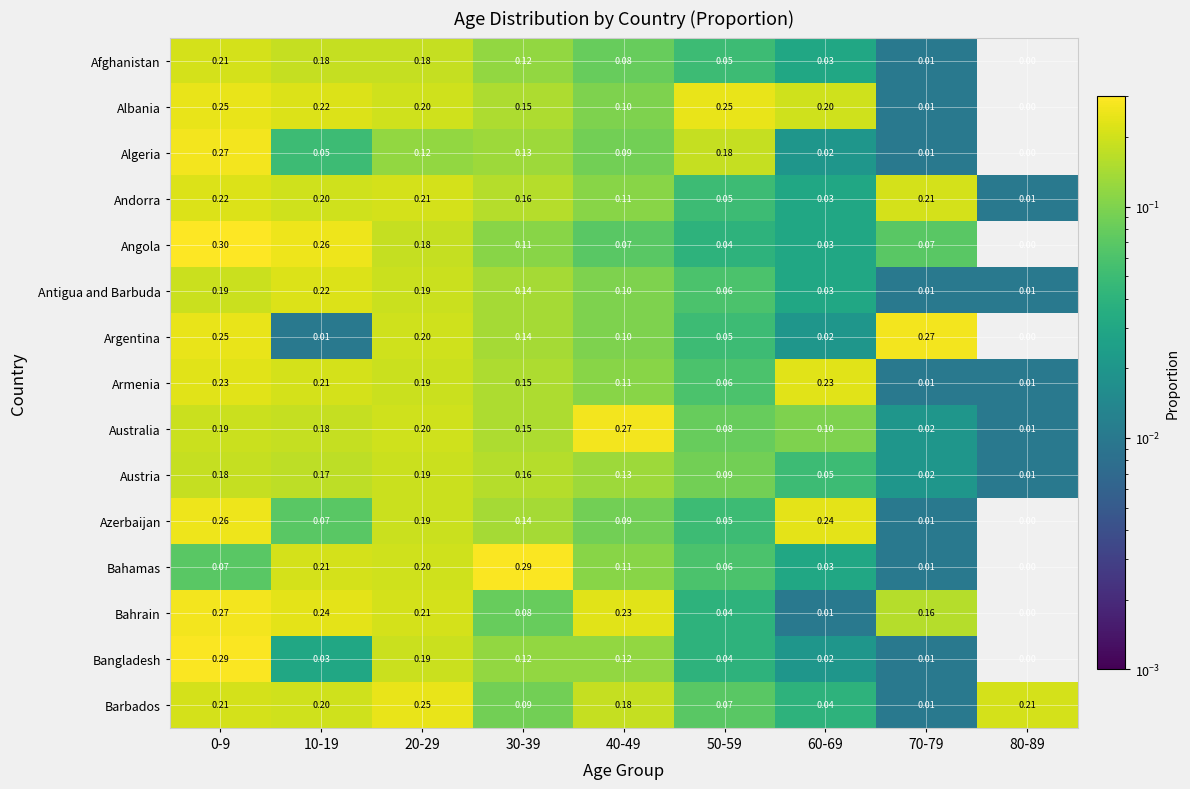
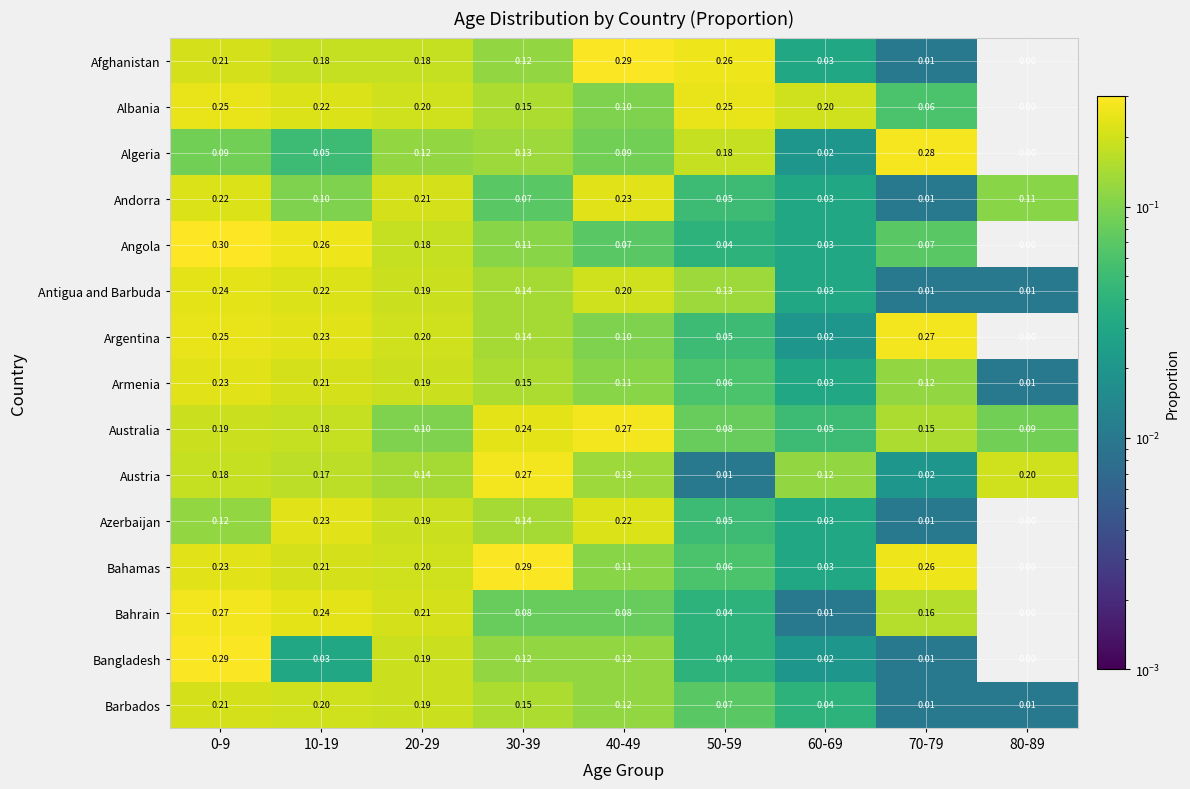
Afghanistan, 40-49: 0.08 -> 0.29
Afghanistan, 50-59: 0.05 -> 0.26
Albania, 70-79: 0.01 -> 0.06
Algeria, 0-9: 0.27 -> 0.09
Algeria, 70-79: 0.01 -> 0.28
Andorra, 10-19: 0.20 -> 0.10
Andorra, 30-39: 0.16 -> 0.07
Andorra, 40-49: 0.11 -> 0.23
Andorra, 70-79: 0.21 -> 0.01
Andorra, 80-89: 0.01 -> 0.11
Antigua and Barbuda, 0-9: 0.19 -> 0.24
Antigua and Barbuda, 40-49: 0.10 -> 0.20
Antigua and Barbuda, 50-59: 0.06 -> 0.13
Argentina, 10-19: 0.01 -> 0.23
Armenia, 60-69: 0.23 -> 0.03
Armenia, 70-79: 0.01 -> 0.12
Australia, 20-29: 0.20 -> 0.10
Australia, 30-39: 0.15 -> 0.24
Australia, 60-69: 0.10 -> 0.05
Australia, 70-79: 0.02 -> 0.15
Australia, 80-89: 0.01 -> 0.09
Austria, 20-29: 0.19 -> 0.14
Austria, 30-39: 0.16 -> 0.27
Austria, 50-59: 0.09 -> 0.01
Austria, 60-69: 0.05 -> 0.12
Austria, 80-89: 0.01 -> 0.20
Azerbaijan, 0-9: 0.26 -> 0.12
Azerbaijan, 10-19: 0.07 -> 0.23
Azerbaijan, 40-49: 0.09 -> 0.22
Azerbaijan, 60-69: 0.24 -> 0.03
Bahamas, 0-9: 0.07 -> 0.23
Bahamas, 70-79: 0.01 -> 0.26
Bahrain, 40-49: 0.23 -> 0.08
Barbados, 20-29: 0.25 -> 0.19
Barbados, 30-39: 0.09 -> 0.15
Barbados, 40-49: 0.18 -> 0.12
Barbados, 80-89: 0.21 -> 0.01
